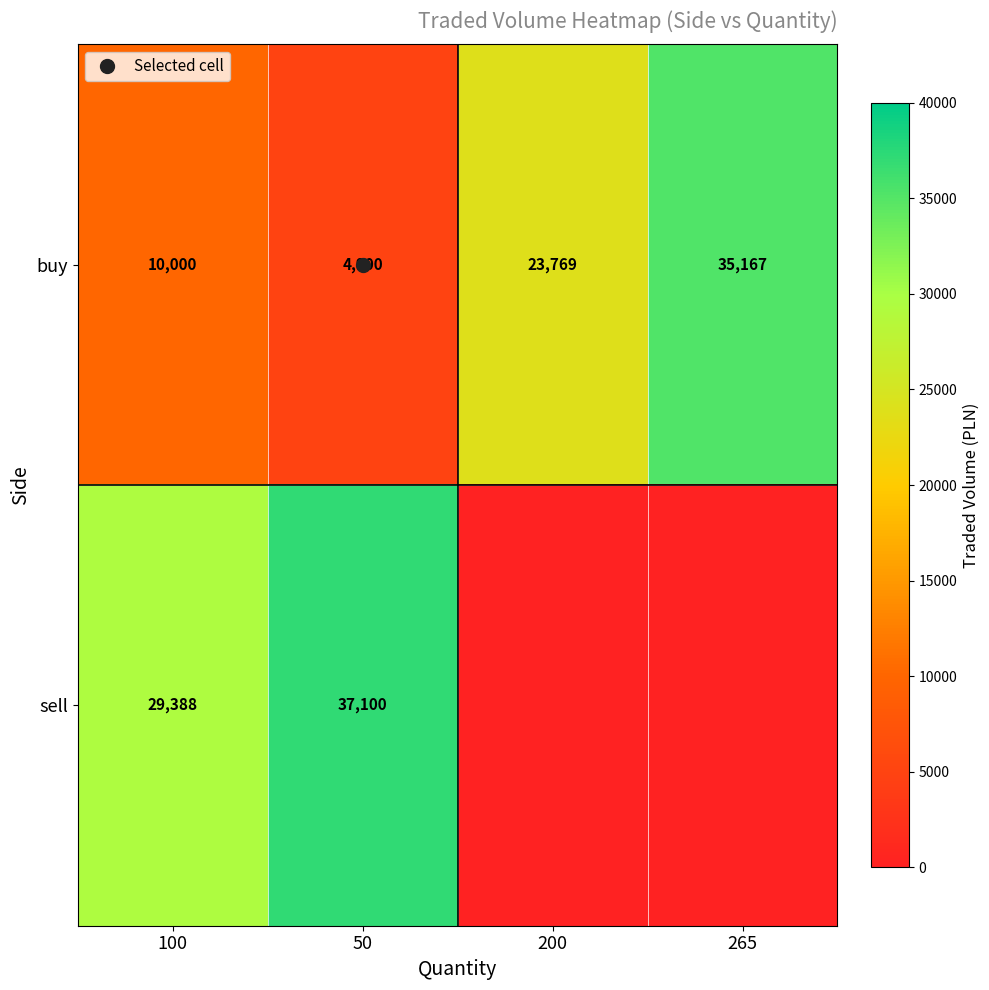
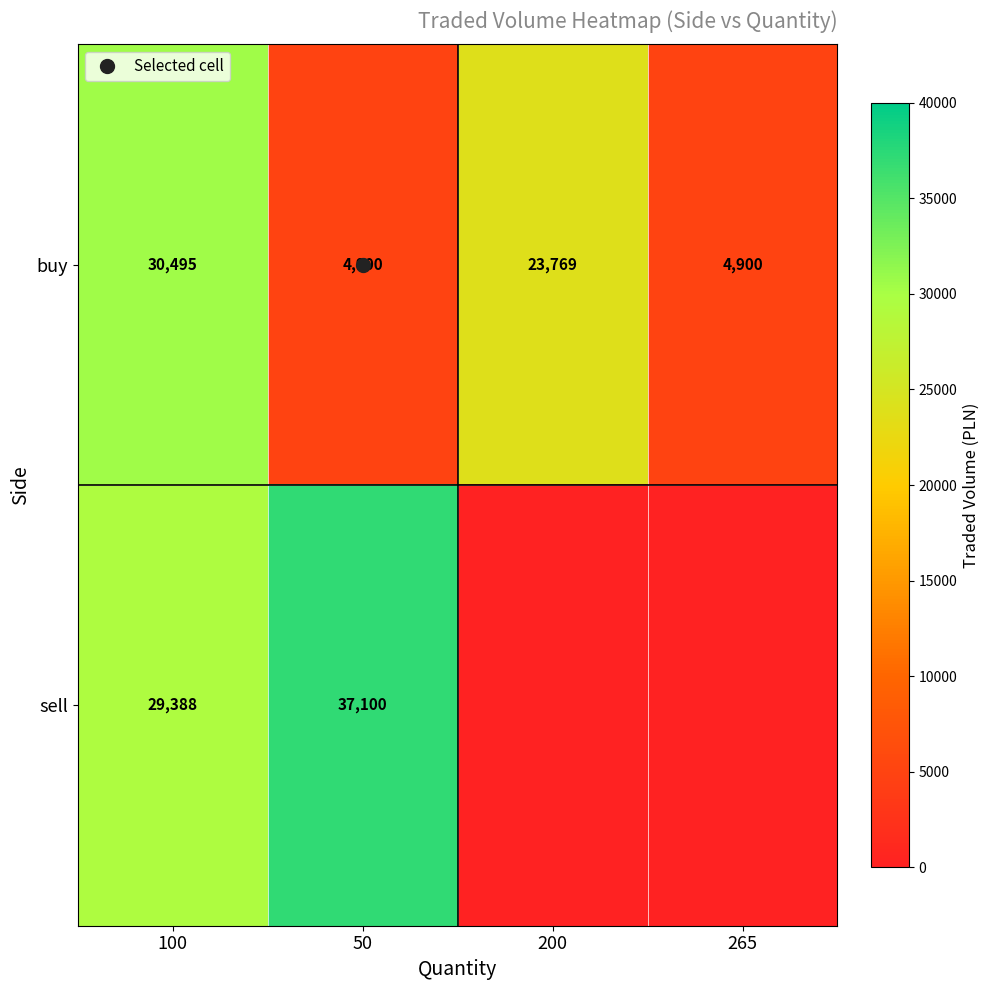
buy, 100: 10,000 -> 30,495
buy, 265: 35,167 -> 4,900
